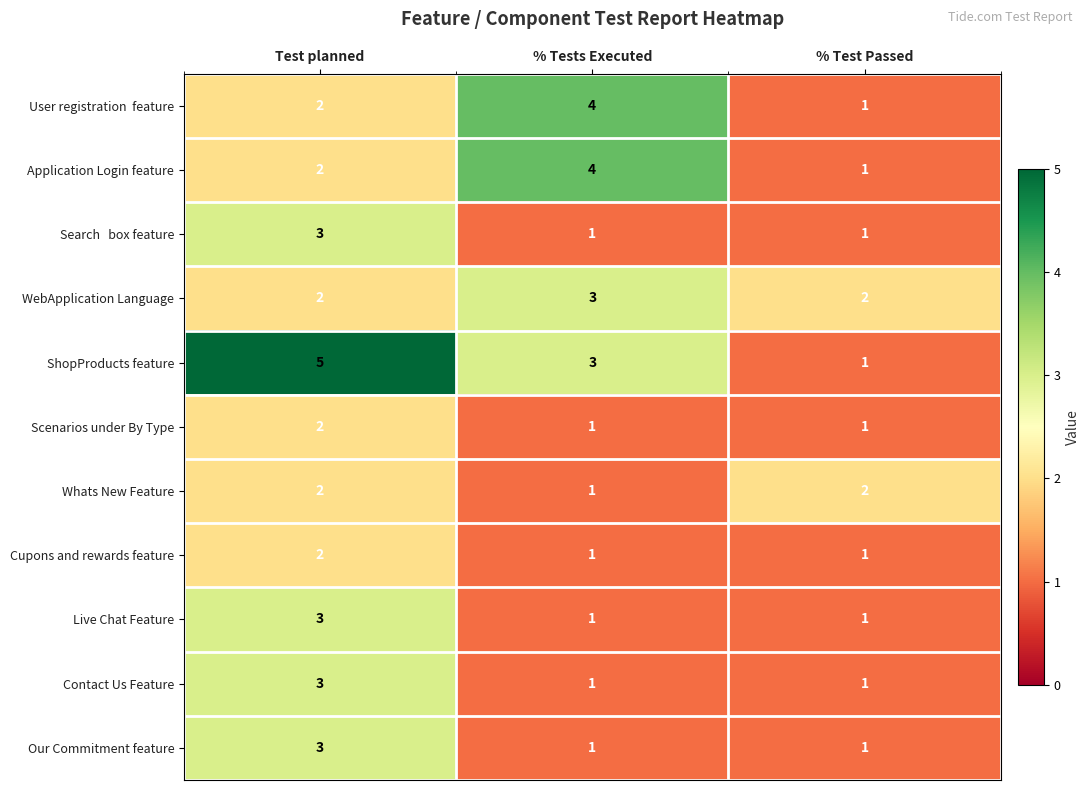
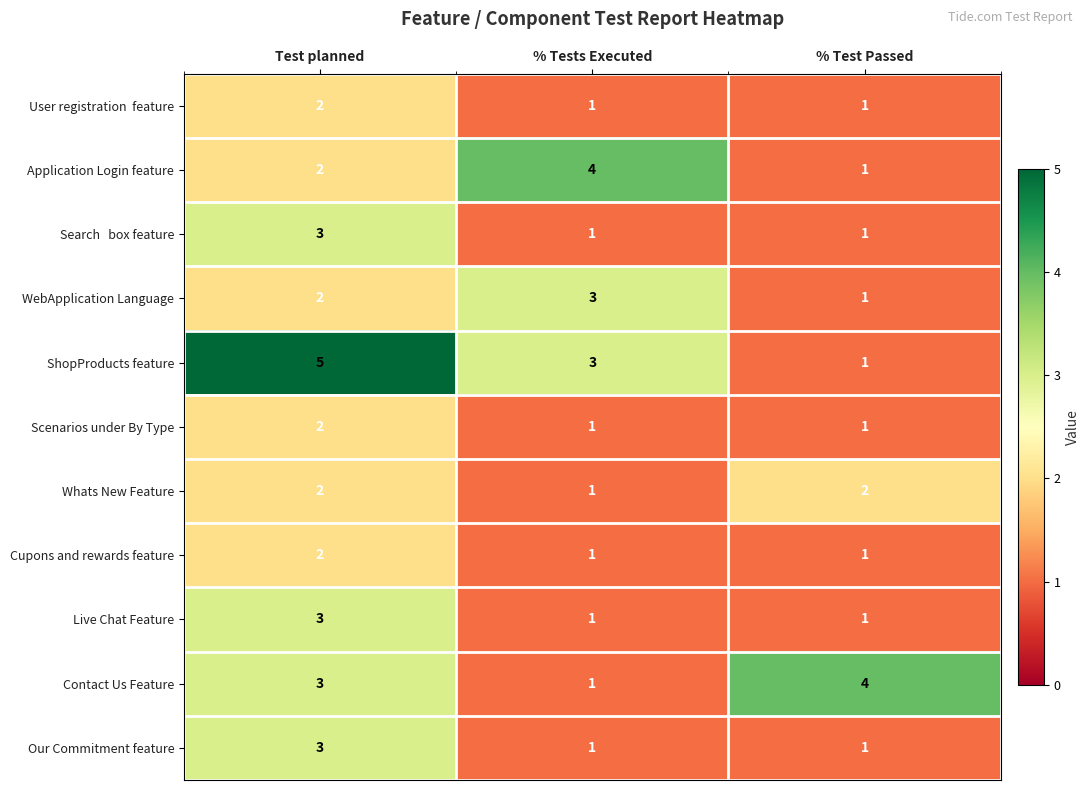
User registration feature, % Tests Executed: 4 -> 1
WebApplication Language, % Test Passed: 2 -> 1
Contact Us Feature, % Test Passed: 1 -> 4
